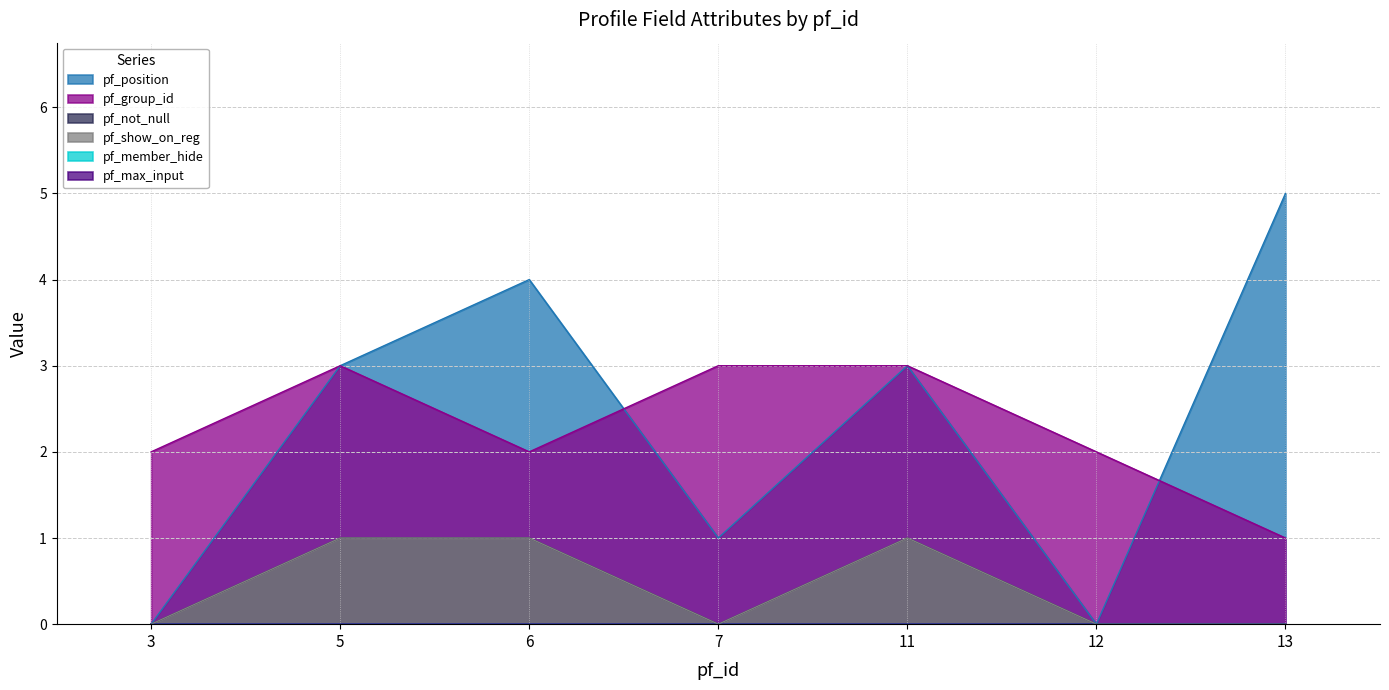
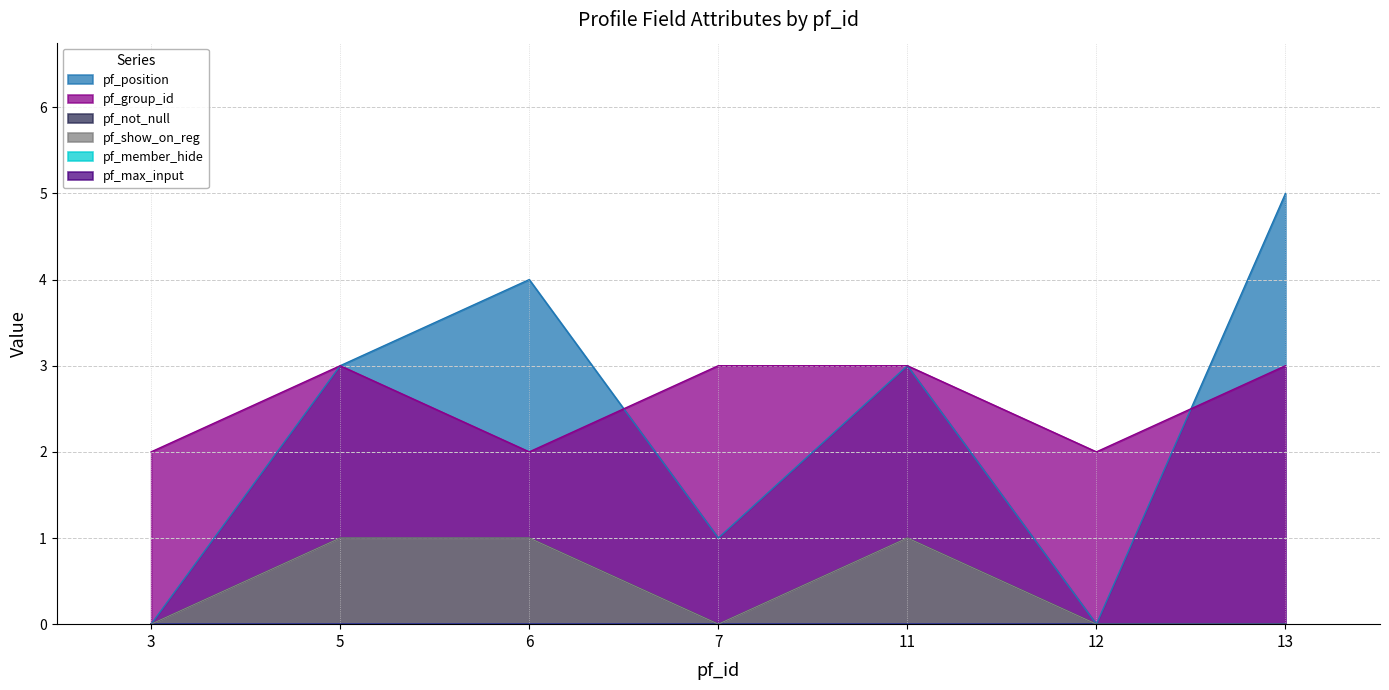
pf_group_id, 13: 1 -> 3
